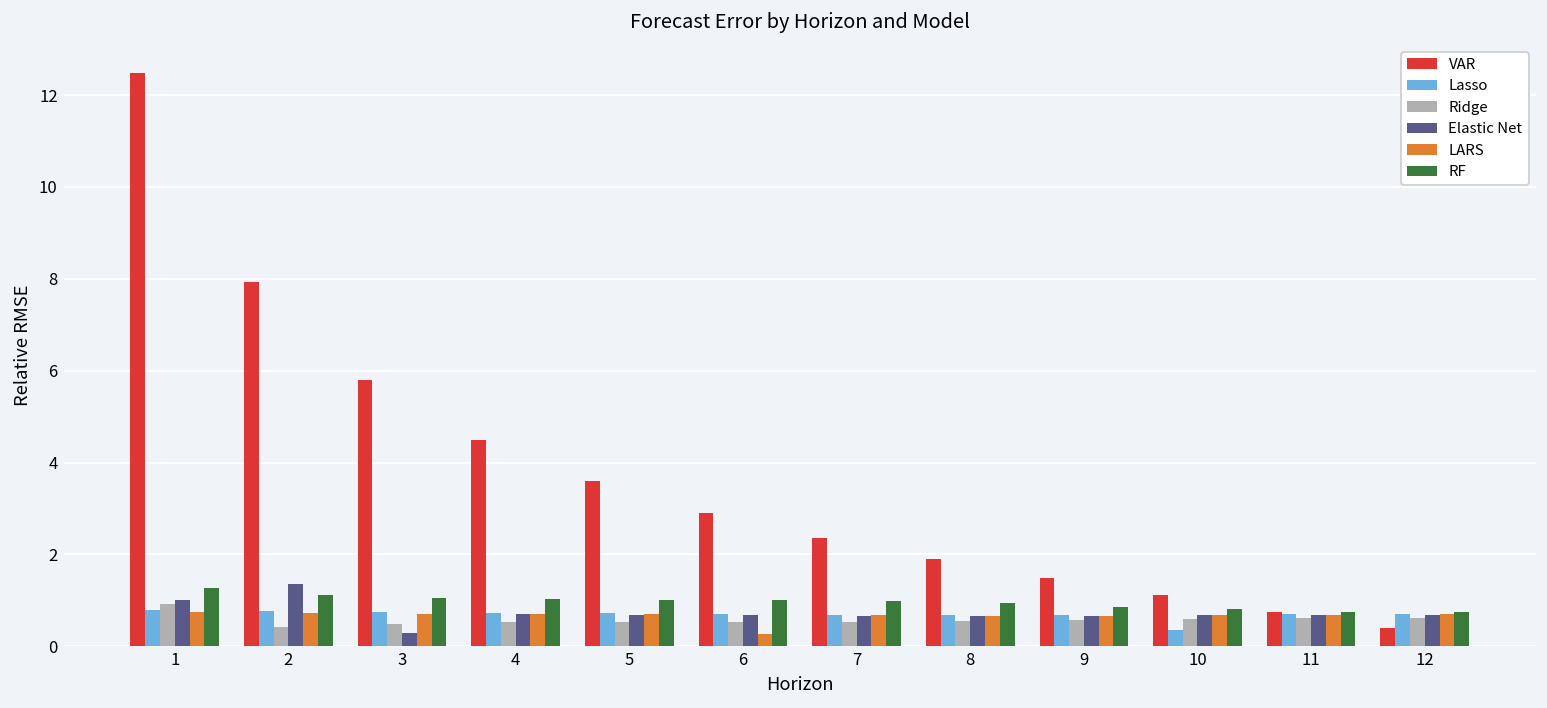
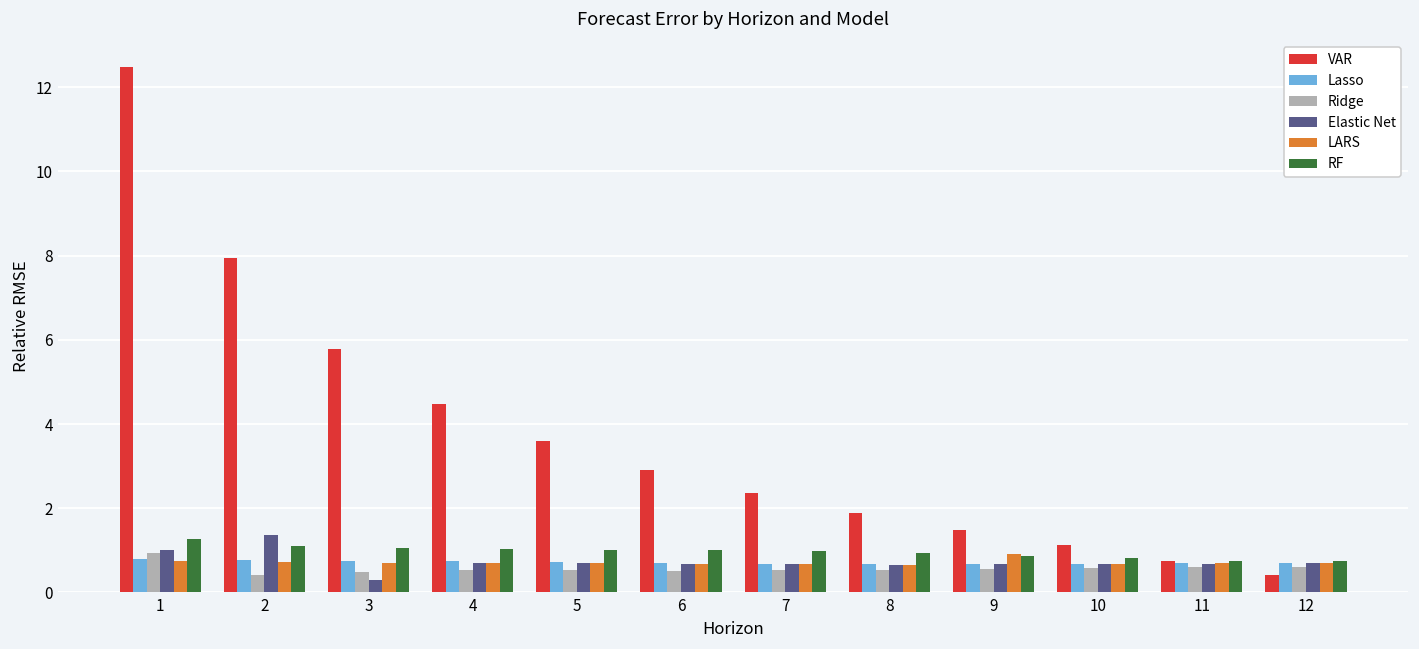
LARS, 6: 0.3 -> 0.7
LARS, 9: 0.7 -> 0.9
Lasso, 10: 0.4 -> 0.7
